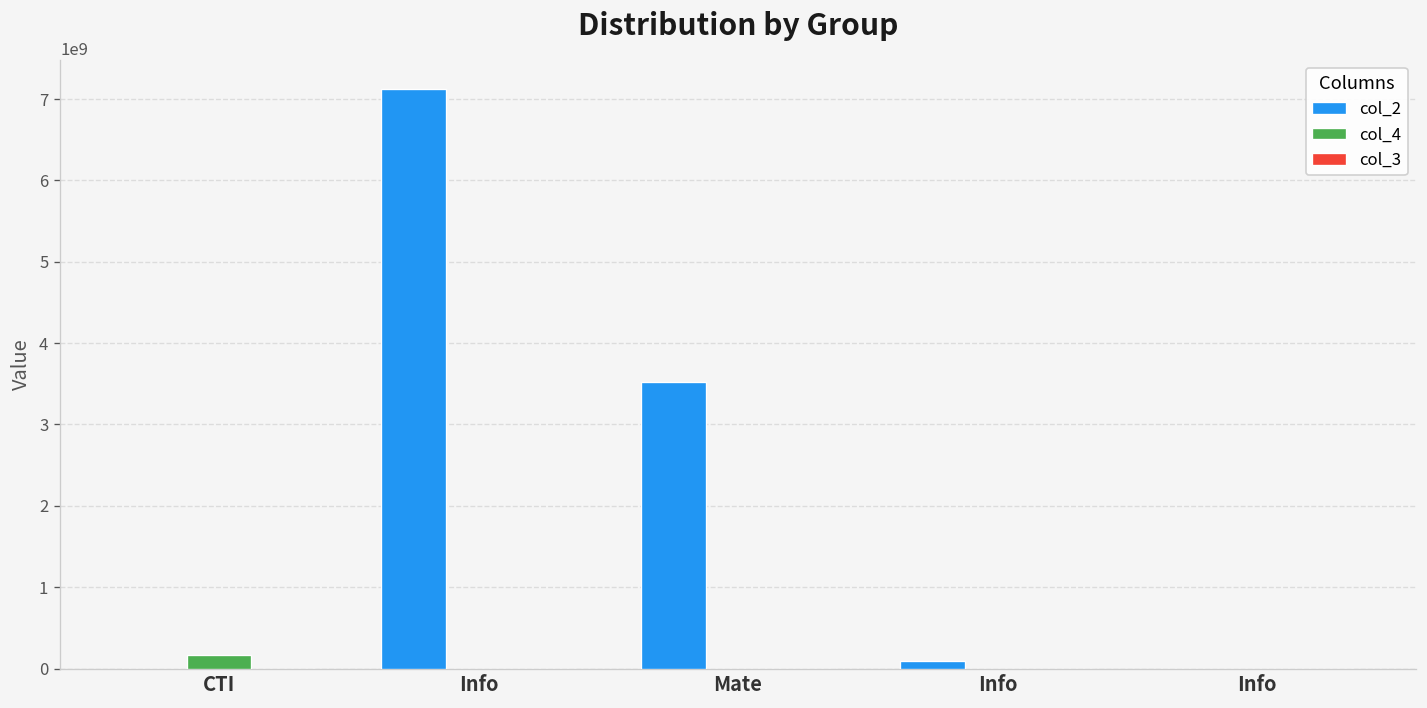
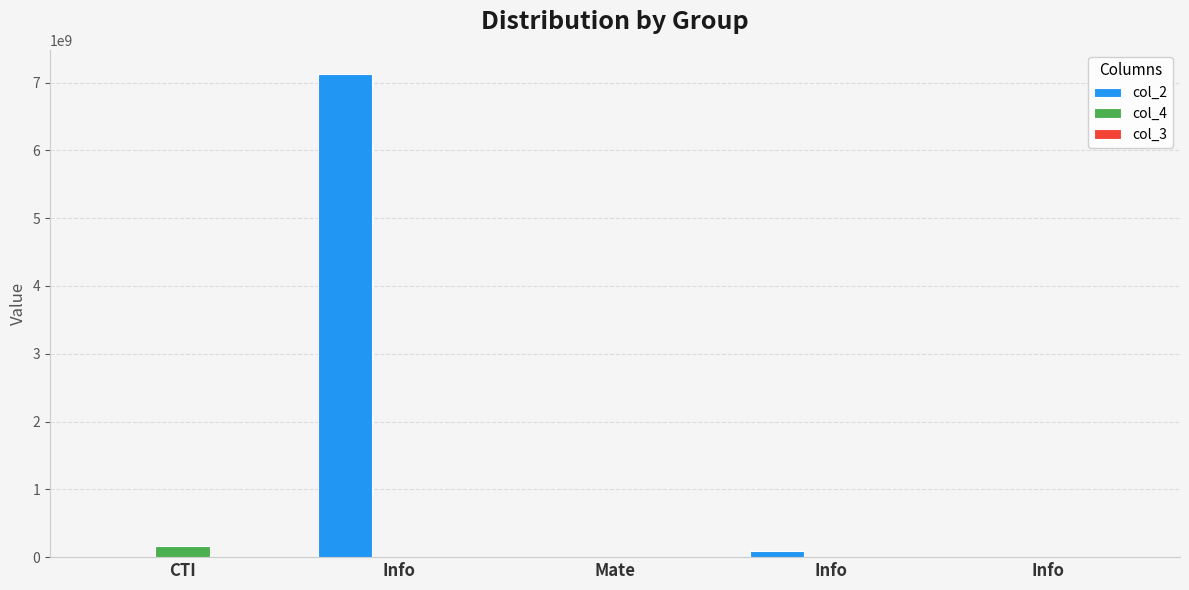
col_2, Mate: 3500000000 -> 0
